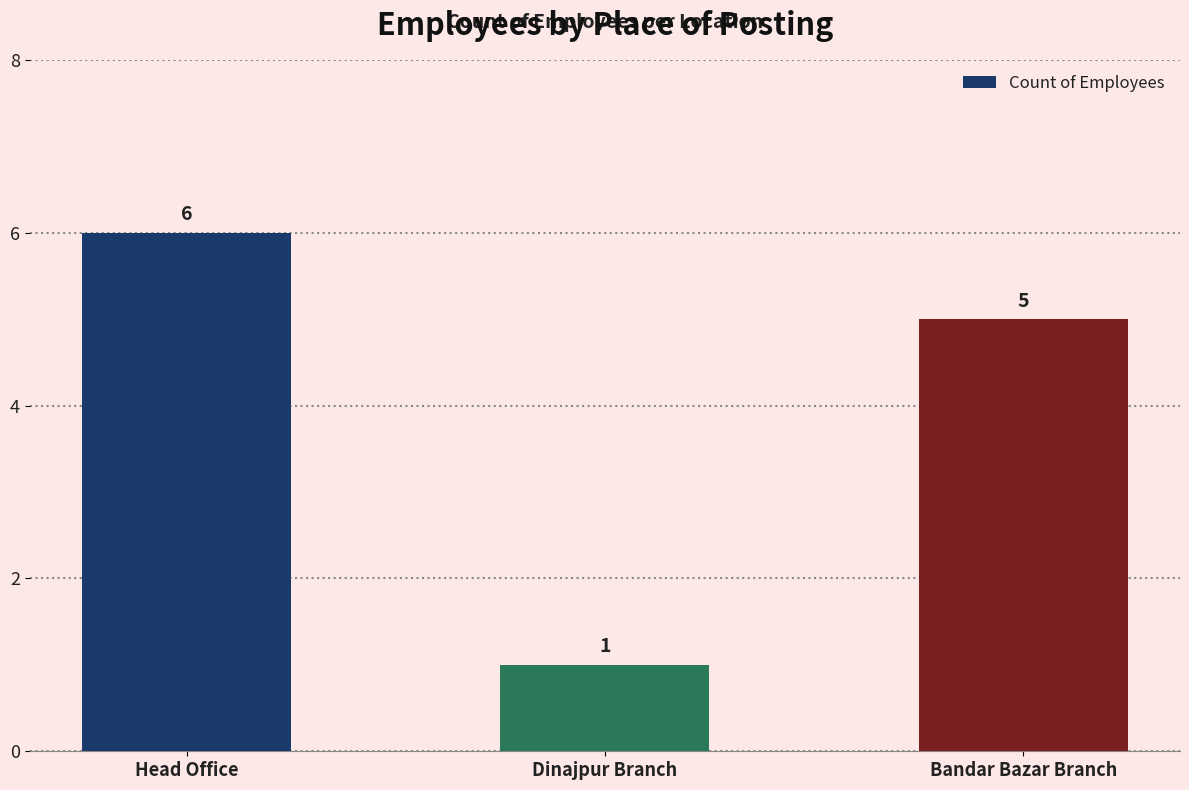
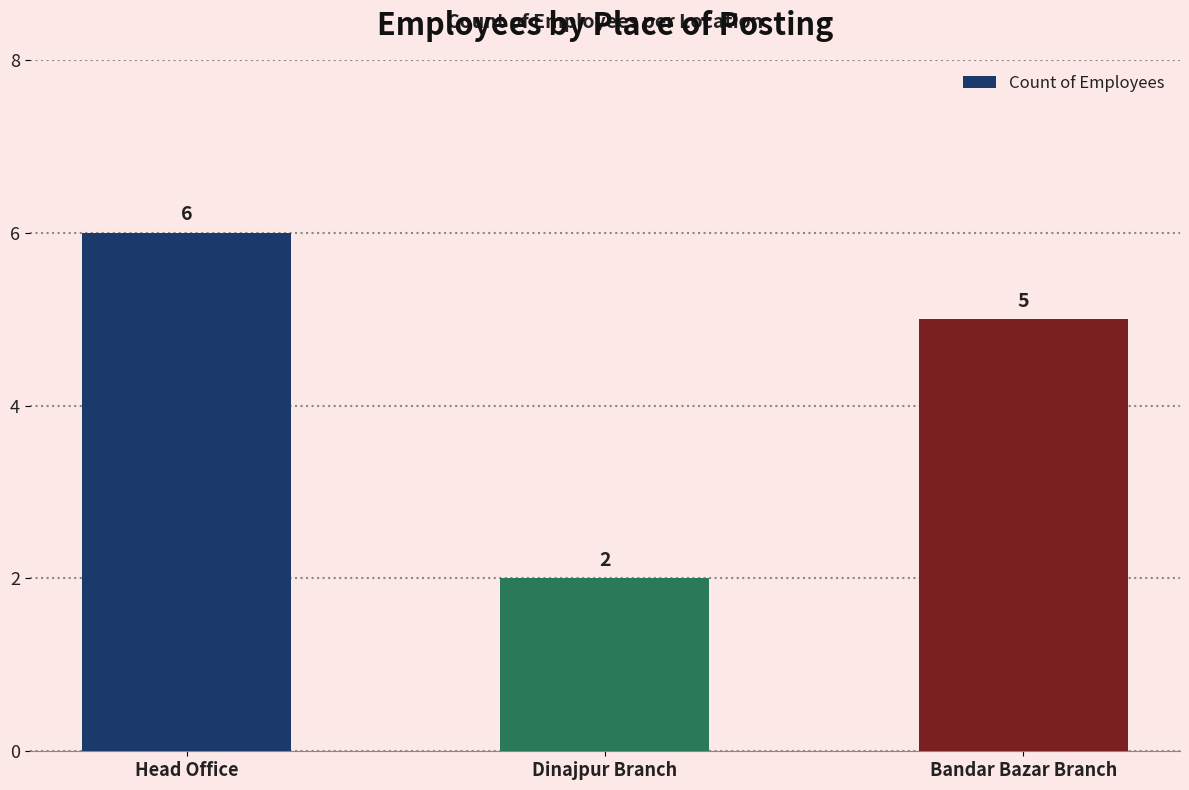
Dinajpur Branch: 1 -> 2
